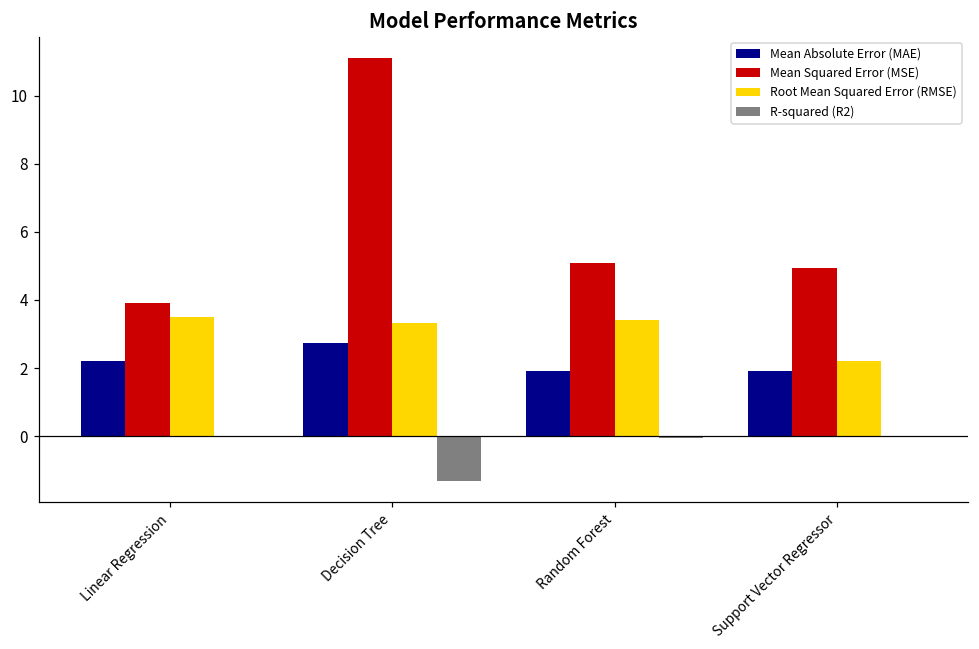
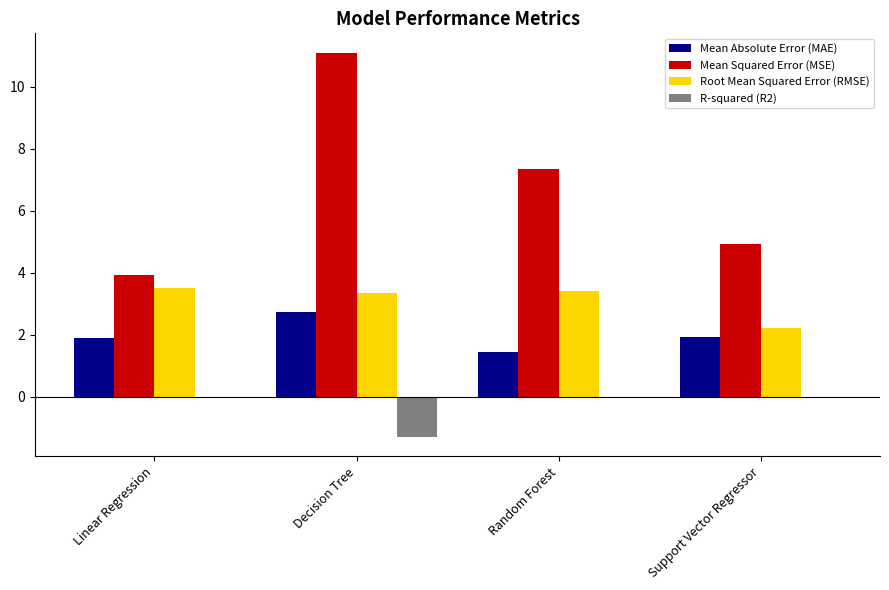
Mean Absolute Error (MAE), Linear Regression: 2.2 -> 1.9
Mean Absolute Error (MAE), Random Forest: 1.9 -> 1.4
Mean Squared Error (MSE), Random Forest: 5.1 -> 7.4
